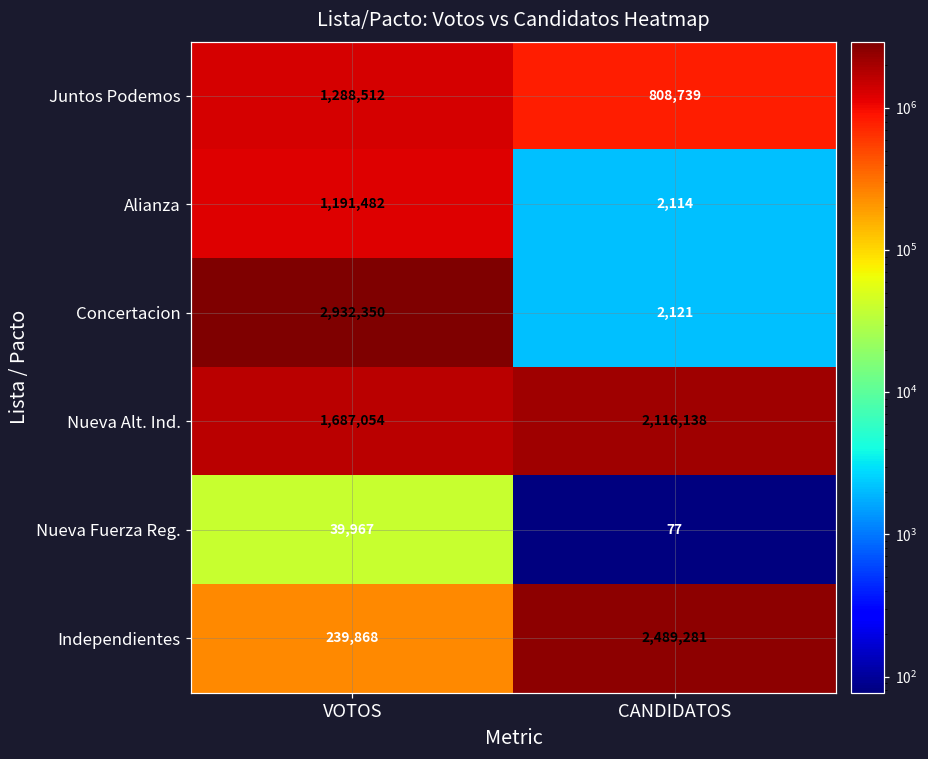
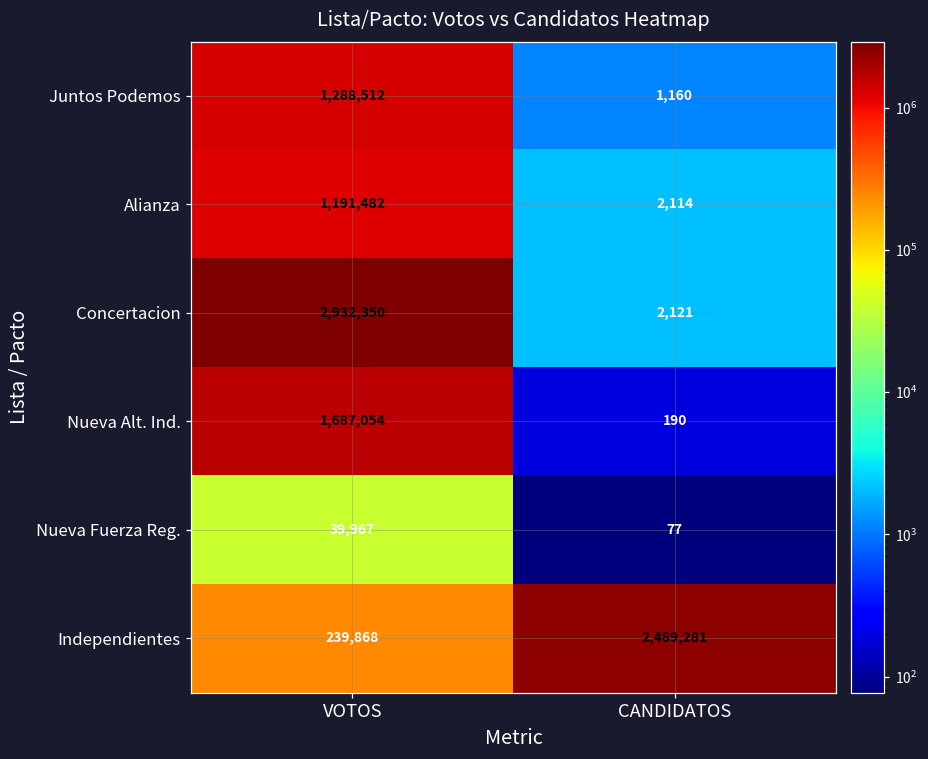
Juntos Podemos, CANDIDATOS: 808,739 -> 1,160
Nueva Alt. Ind., CANDIDATOS: 2,116,138 -> 190
